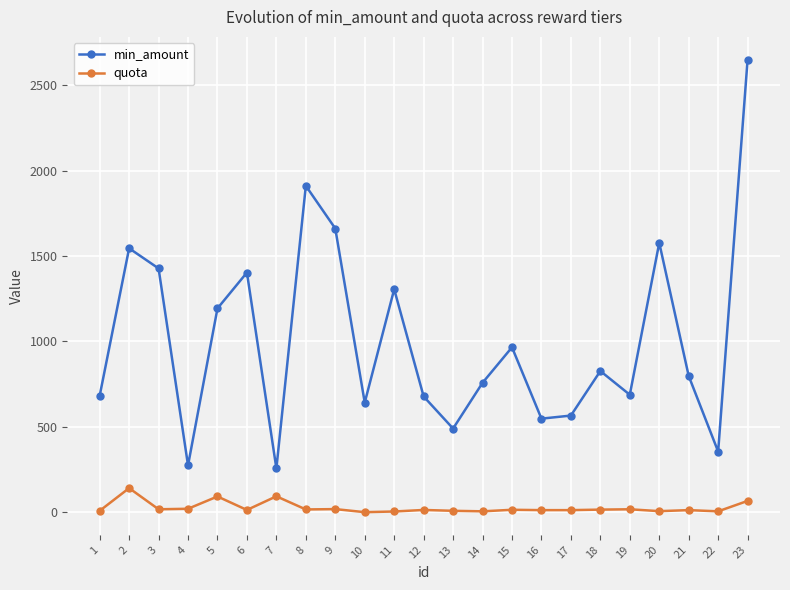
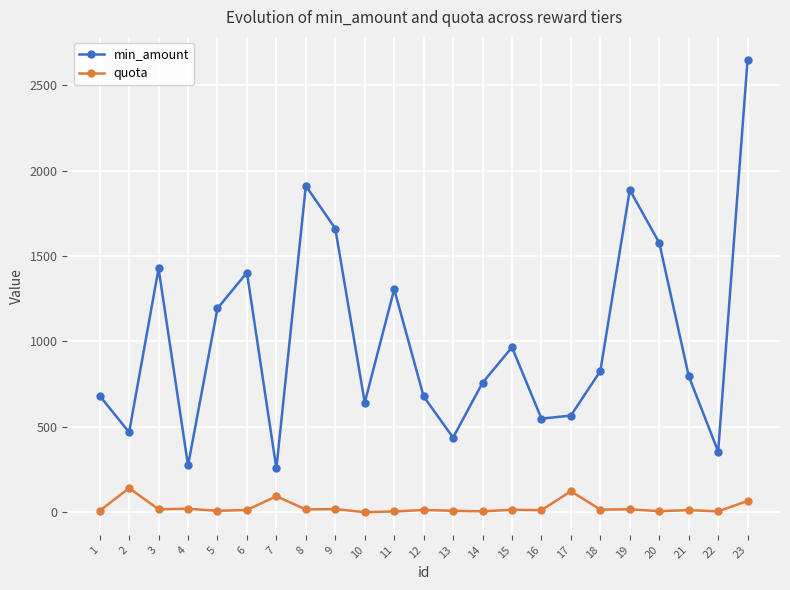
min_amount, 2: 1550 -> 470
quota, 5: 90 -> 10
min_amount, 13: 490 -> 440
quota, 17: 10 -> 120
min_amount, 19: 690 -> 1890
